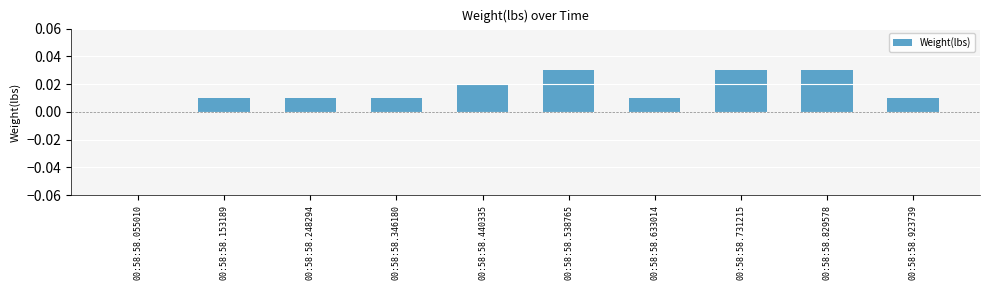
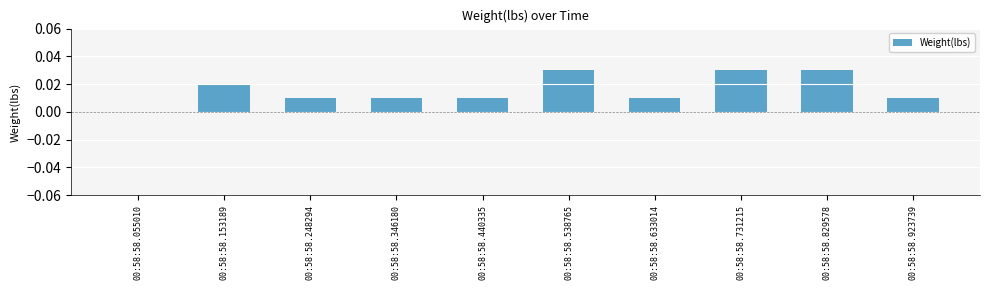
00:58:58.153189: 0.01 -> 0.02
00:58:58.440335: 0.02 -> 0.01
